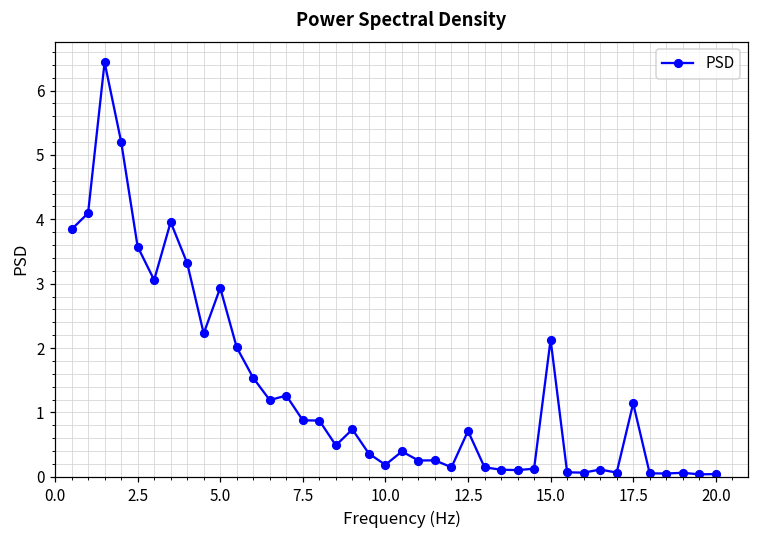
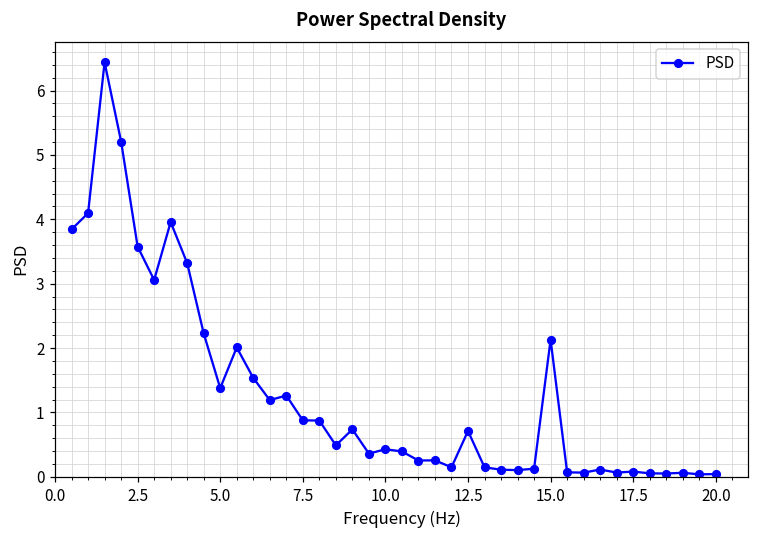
5.0: 2.9 -> 1.4
10.0: 0.2 -> 0.4
17.5: 1.1 -> 0.1
